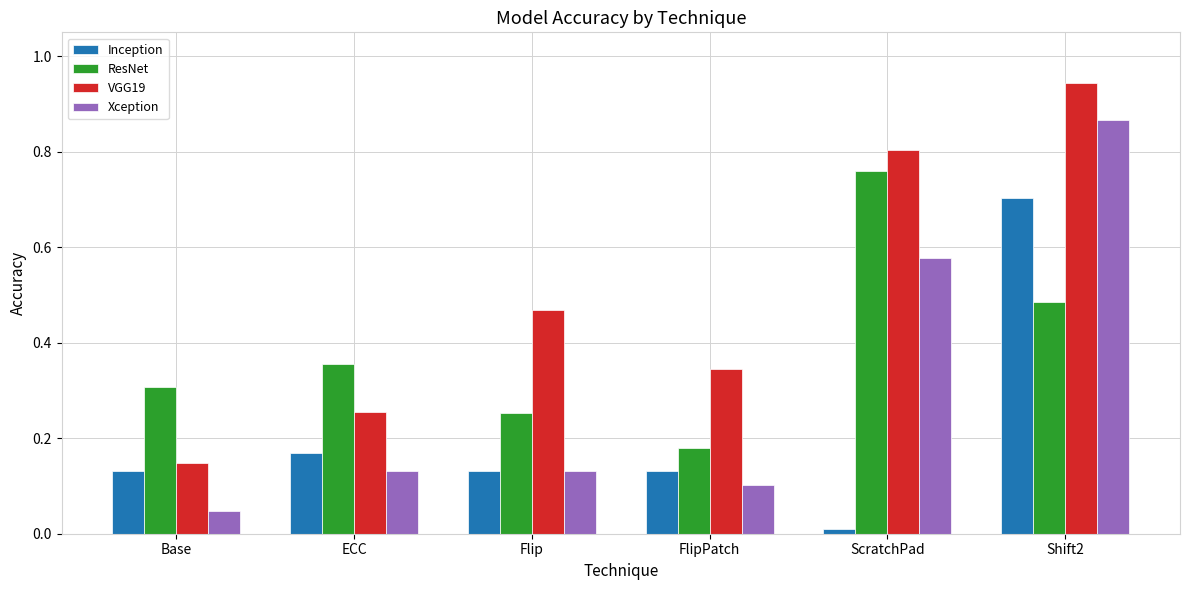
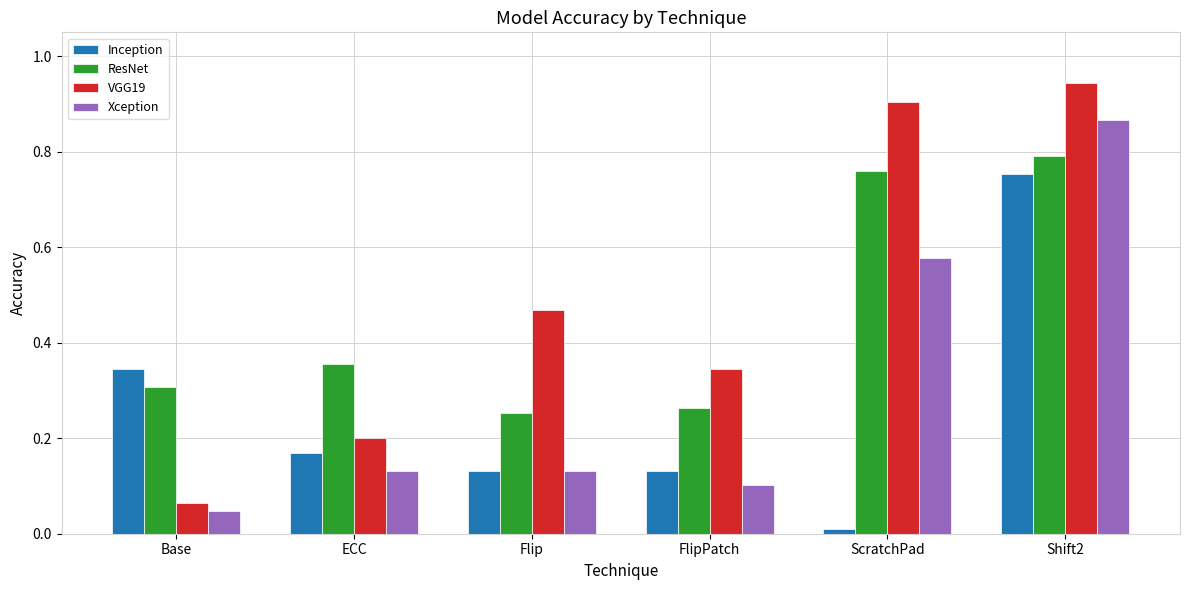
Inception, Base: 0.13 -> 0.34
VGG19, Base: 0.15 -> 0.06
VGG19, ECC: 0.25 -> 0.20
ResNet, FlipPatch: 0.18 -> 0.26
VGG19, ScratchPad: 0.80 -> 0.90
Inception, Shift2: 0.70 -> 0.75
ResNet, Shift2: 0.49 -> 0.79
